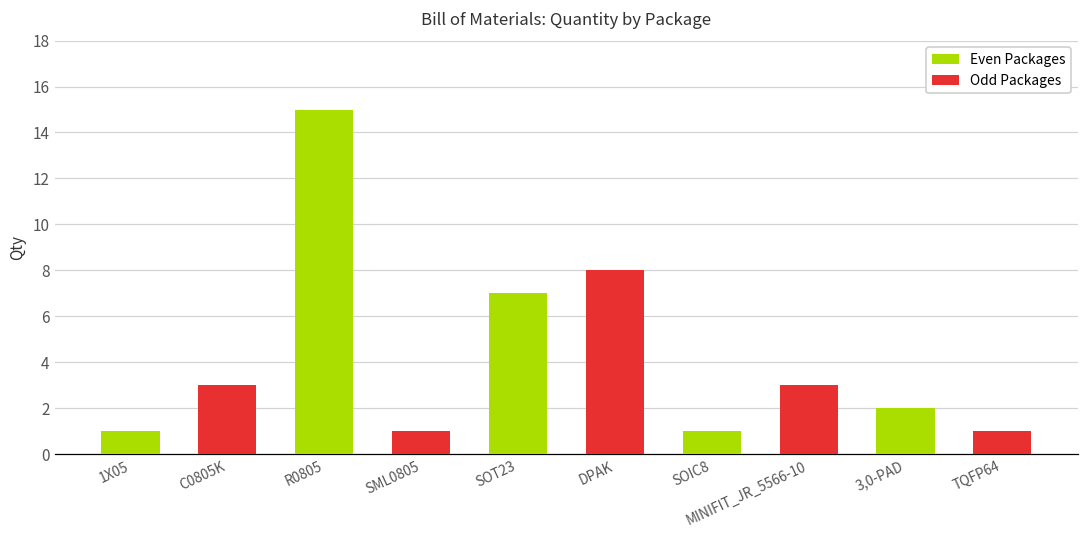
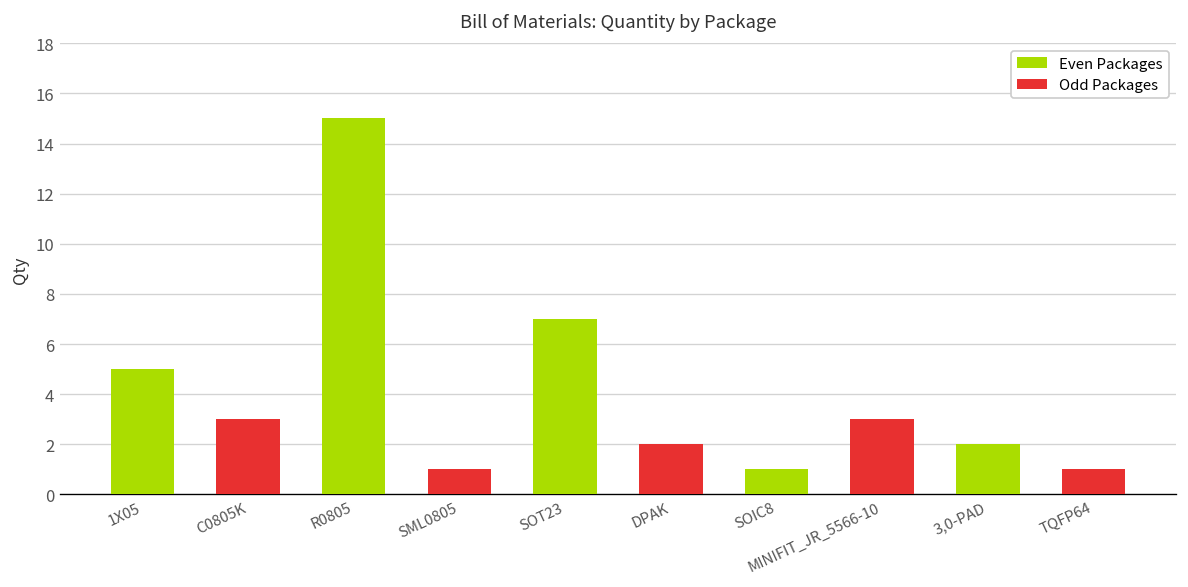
Even Packages, 1X05: 1 -> 5
Odd Packages, DPAK: 8 -> 2
